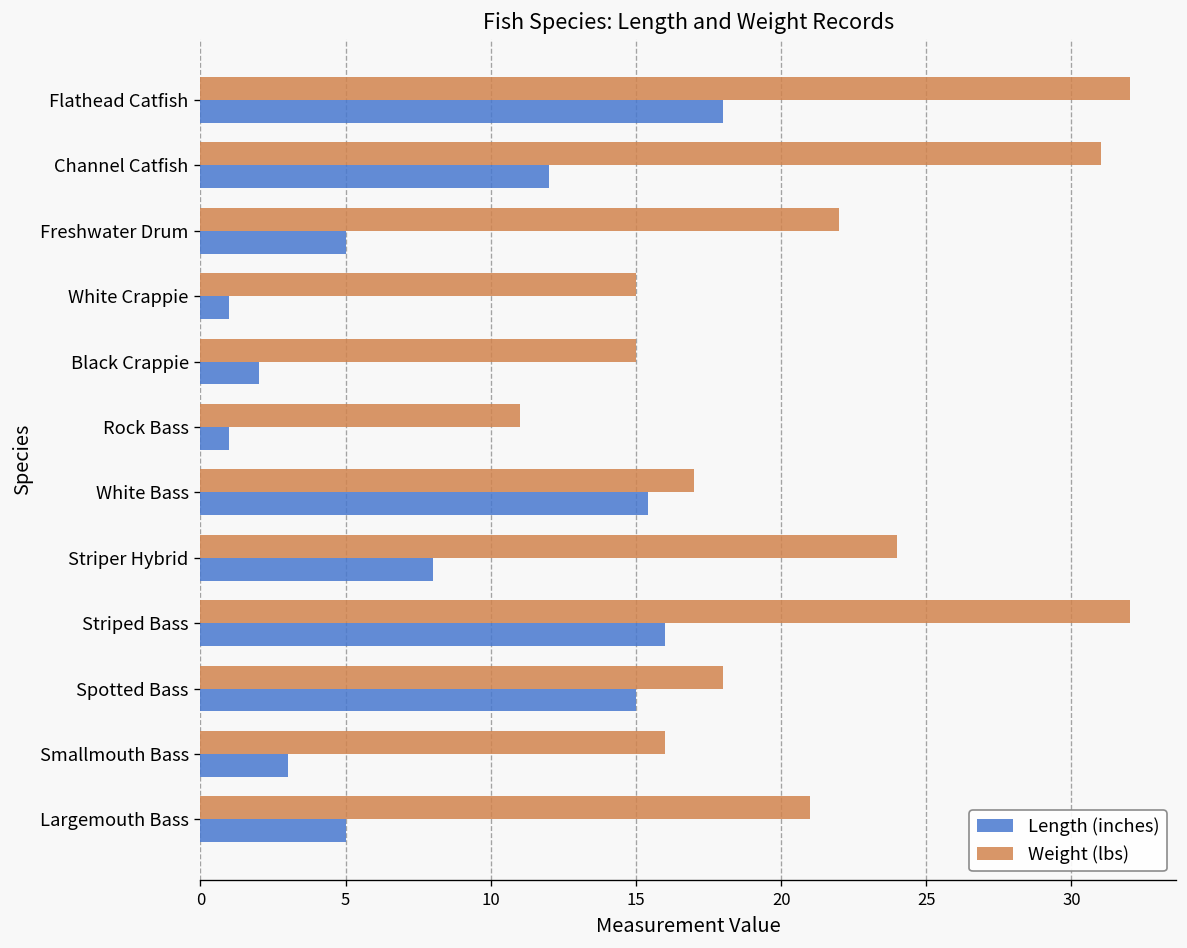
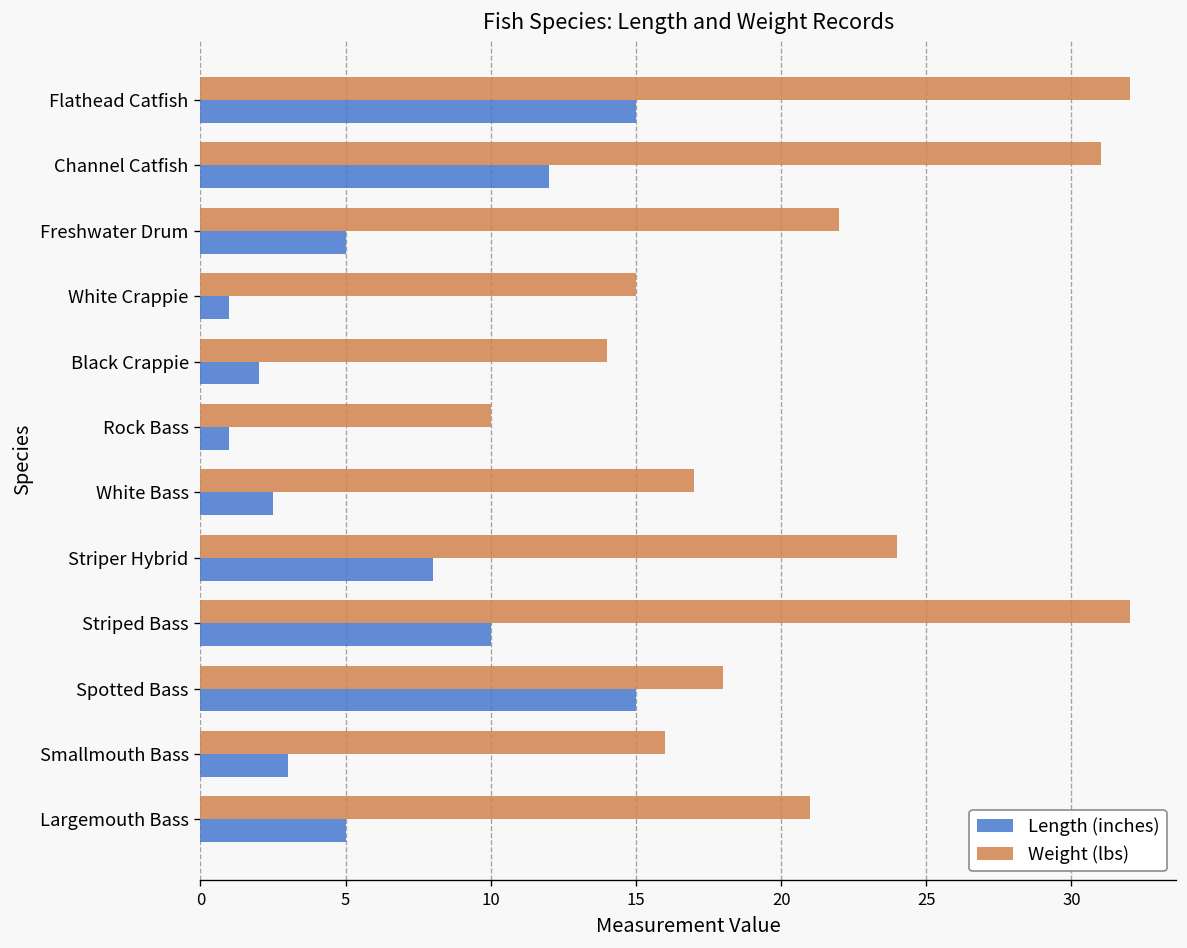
Length (inches), Flathead Catfish: 18 -> 15
Weight (lbs), Black Crappie: 15 -> 14
Weight (lbs), Rock Bass: 11 -> 10
Length (inches), White Bass: 15.4 -> 2.5
Length (inches), Striped Bass: 16 -> 10
